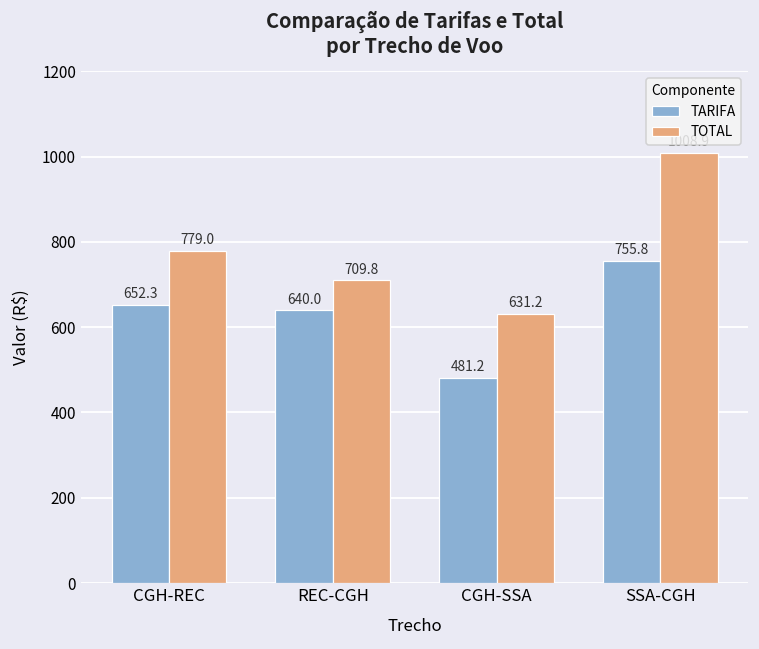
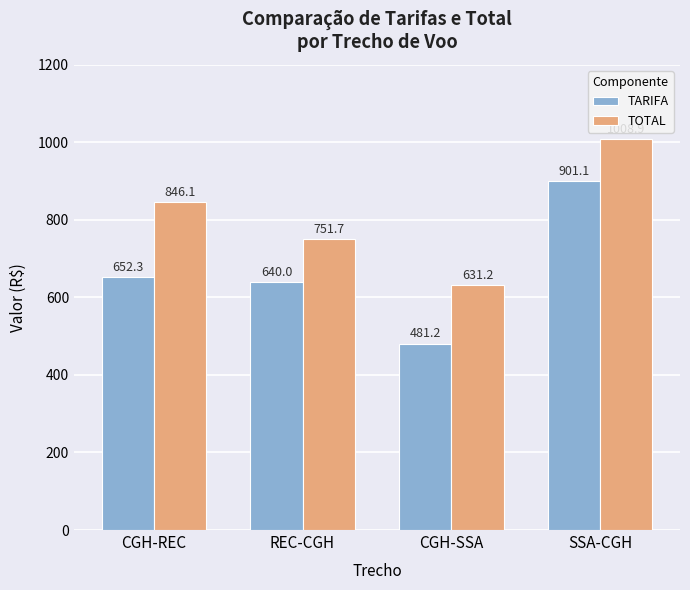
TOTAL, CGH-REC: 779.0 -> 846.1
TOTAL, REC-CGH: 709.8 -> 751.7
TARIFA, SSA-CGH: 755.8 -> 901.1
